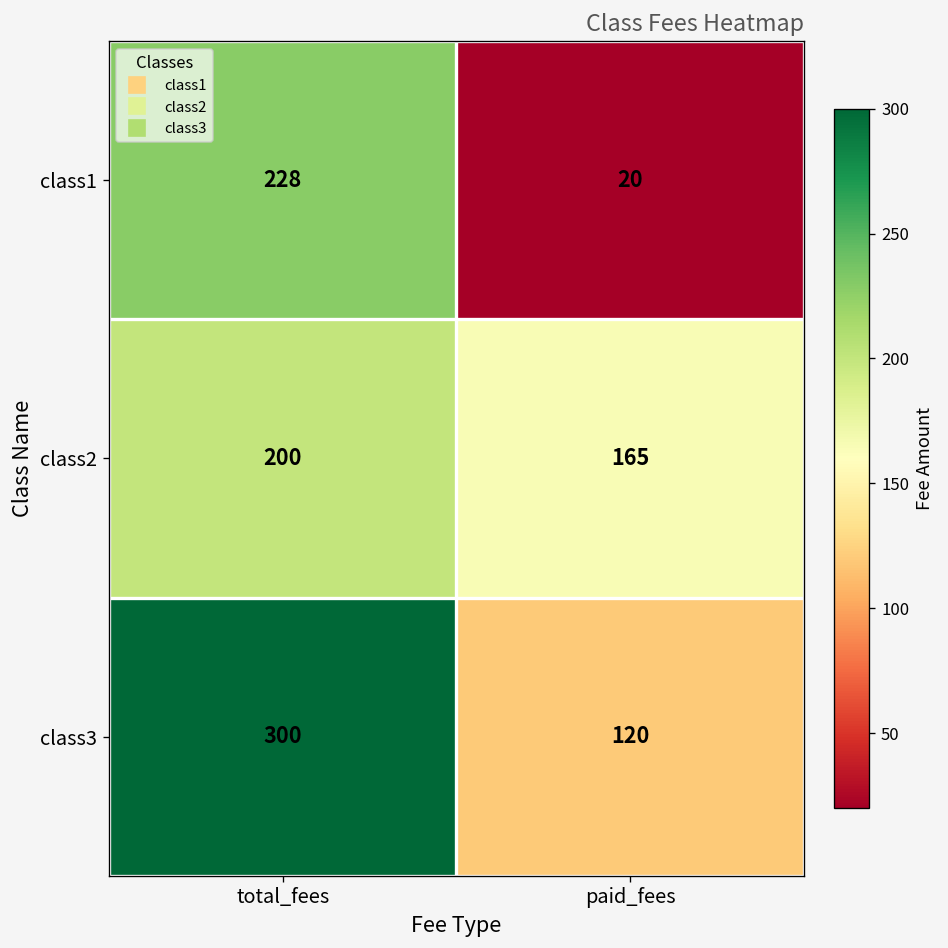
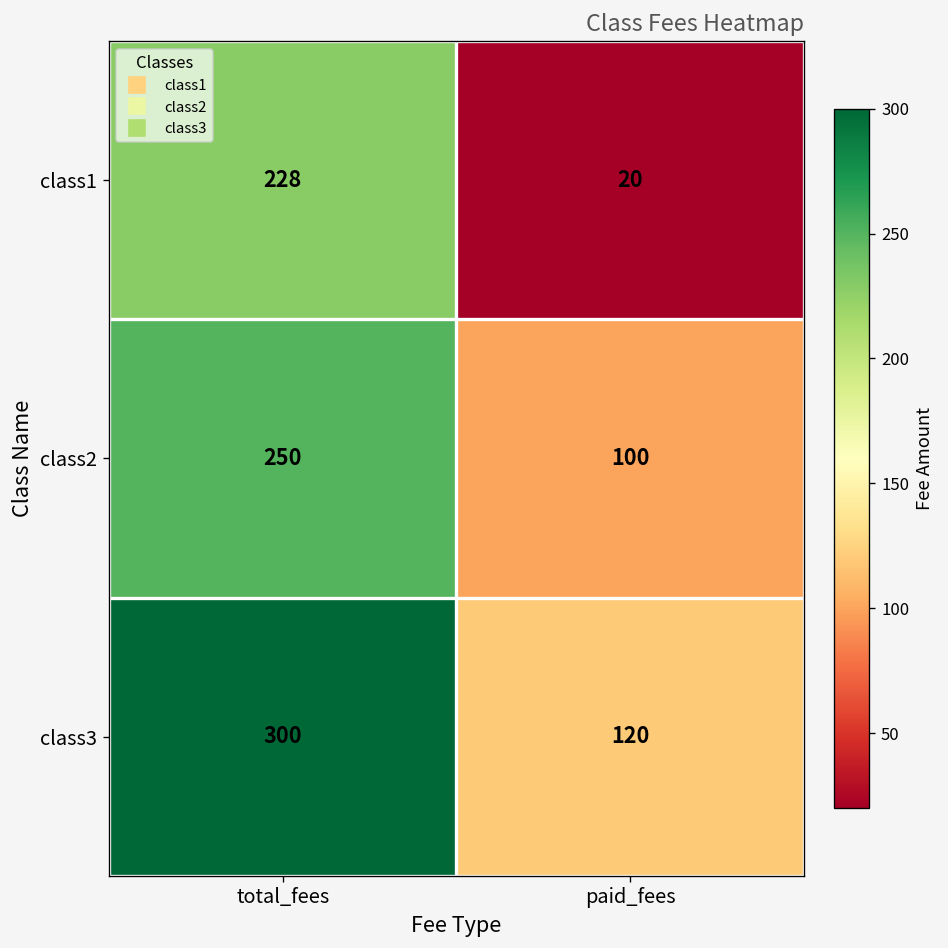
class2, total_fees: 200 -> 250
class2, paid_fees: 165 -> 100
